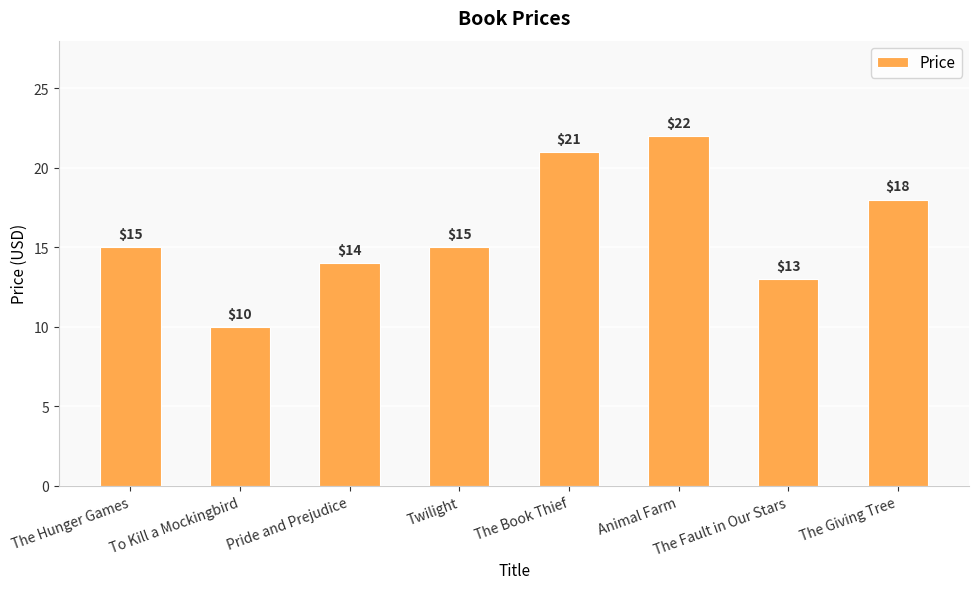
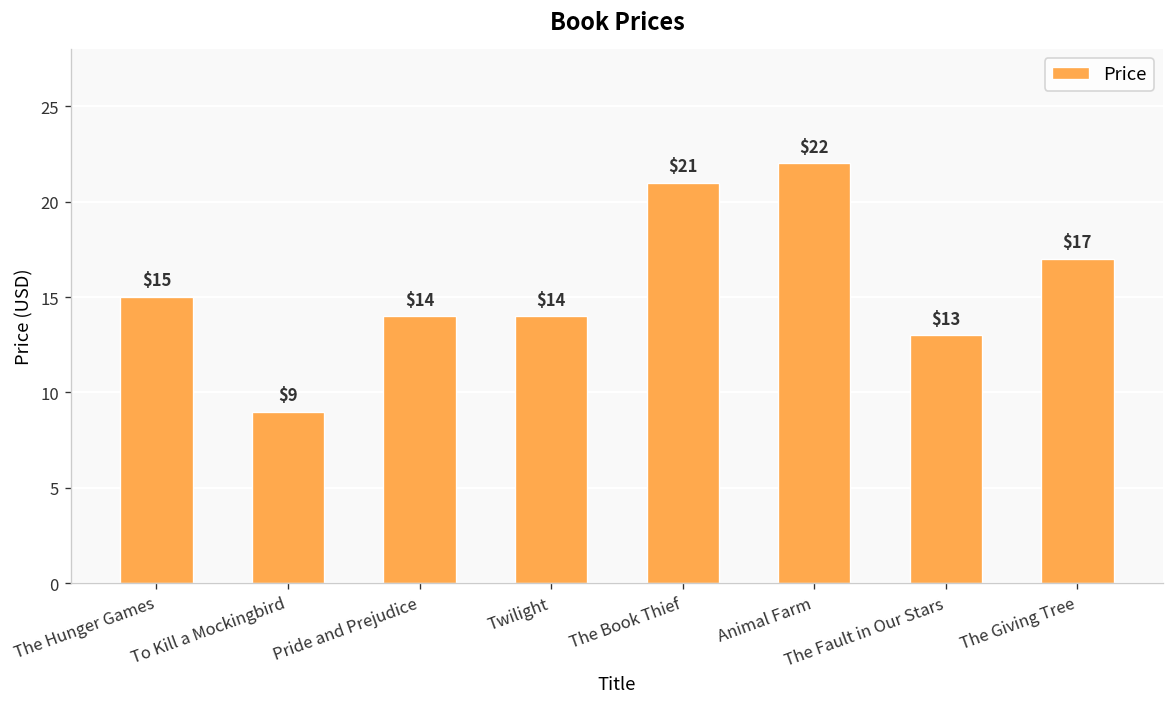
To Kill a Mockingbird: $10 -> $9
Twilight: $15 -> $14
The Giving Tree: $18 -> $17
